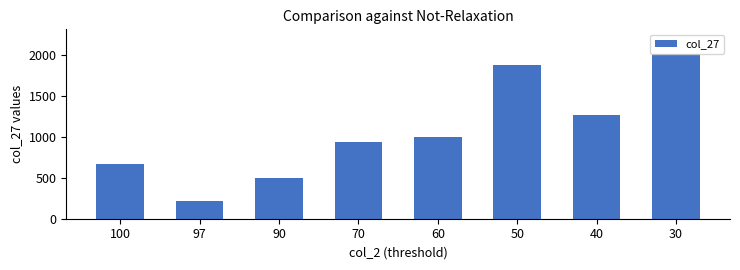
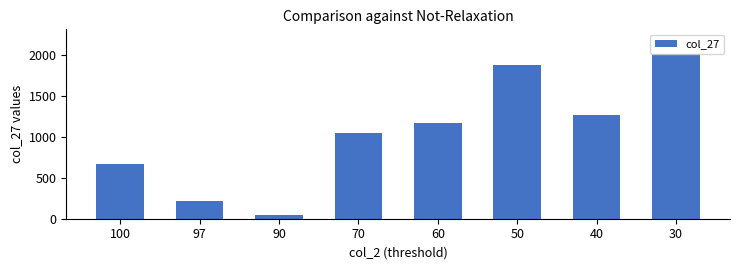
90: 500 -> 100
70: 900 -> 1000
60: 1000 -> 1200
